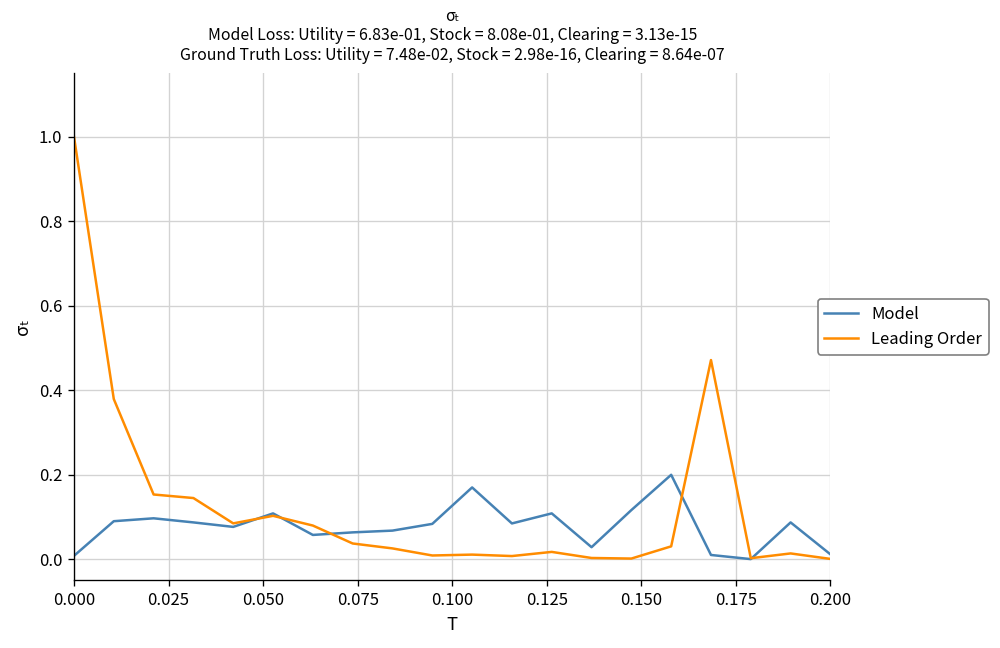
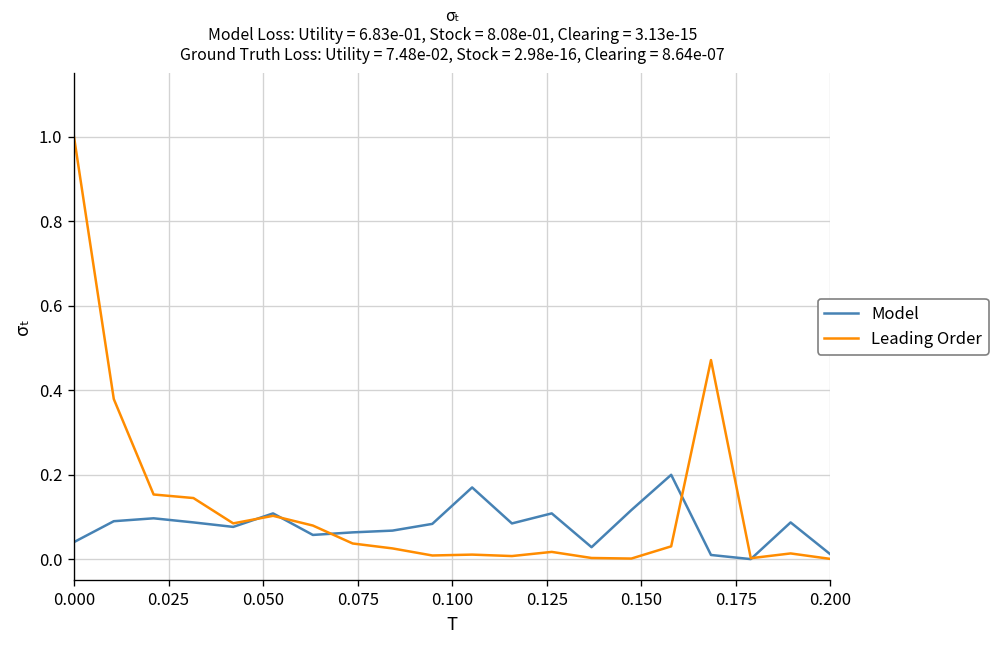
Model, 0.000: 0.01 -> 0.04
